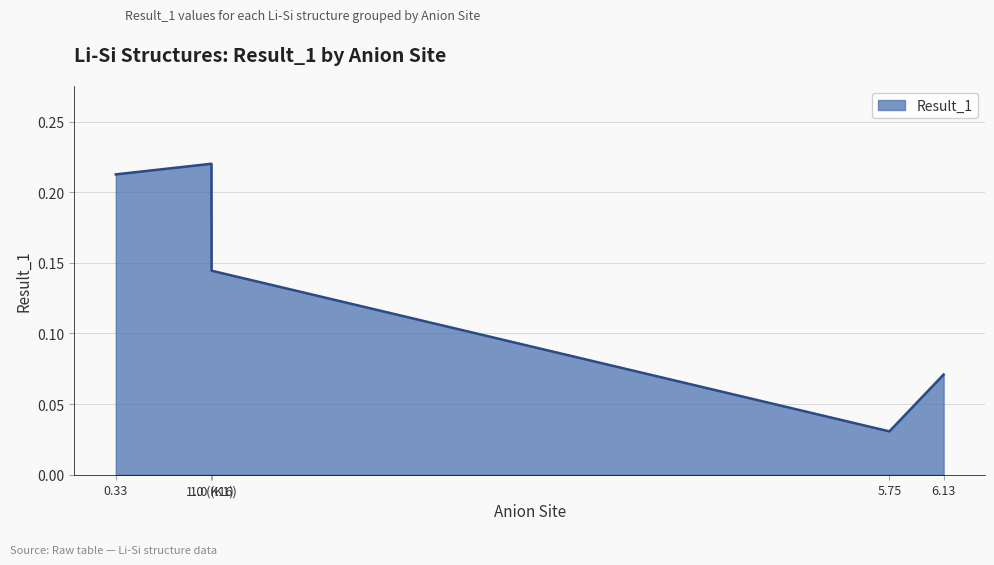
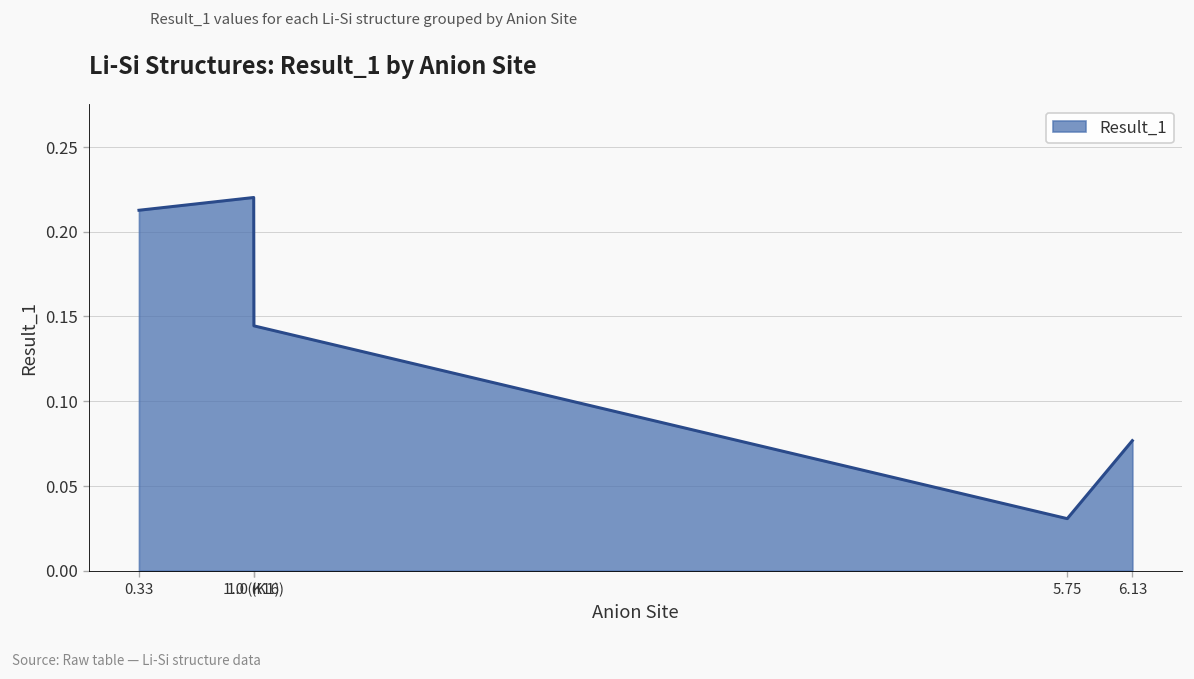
6.13: 0.071 -> 0.077
